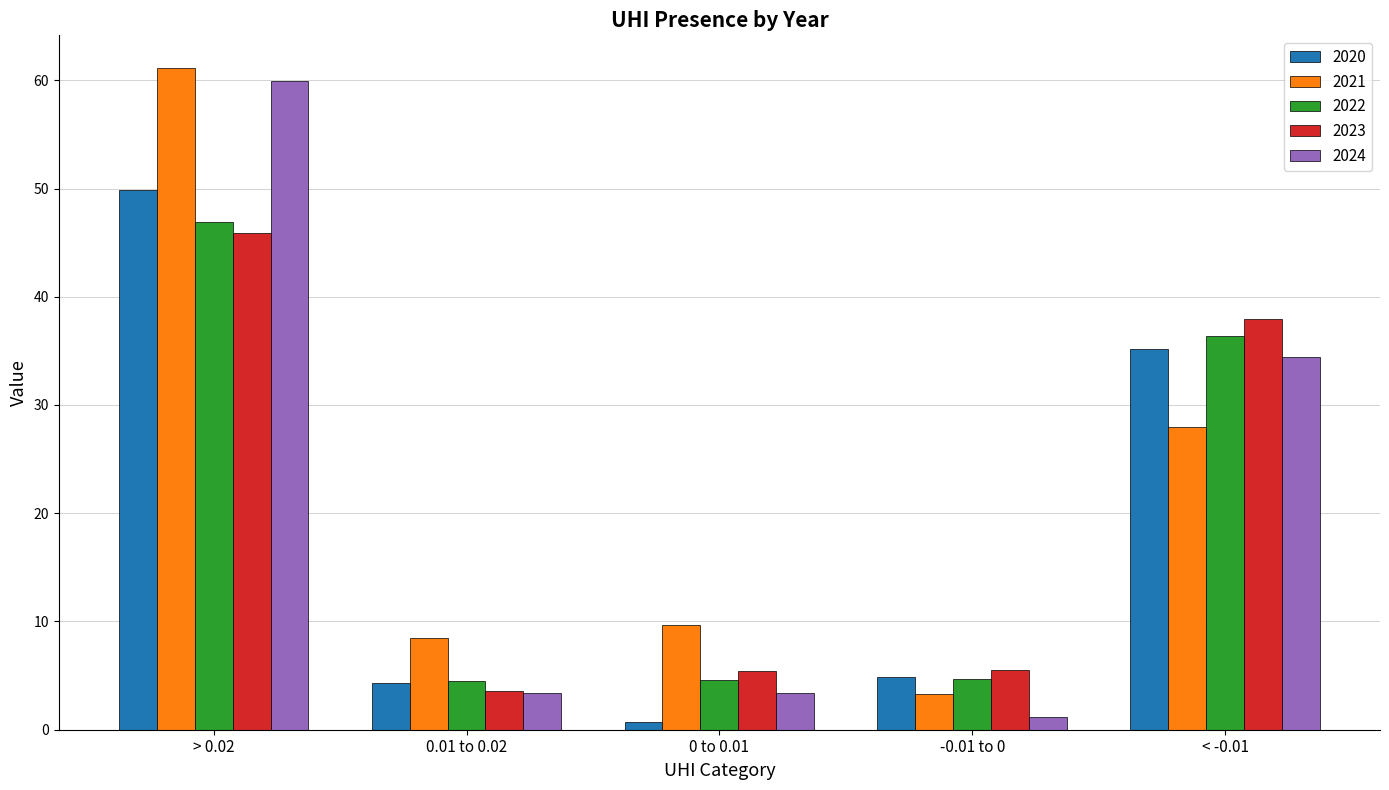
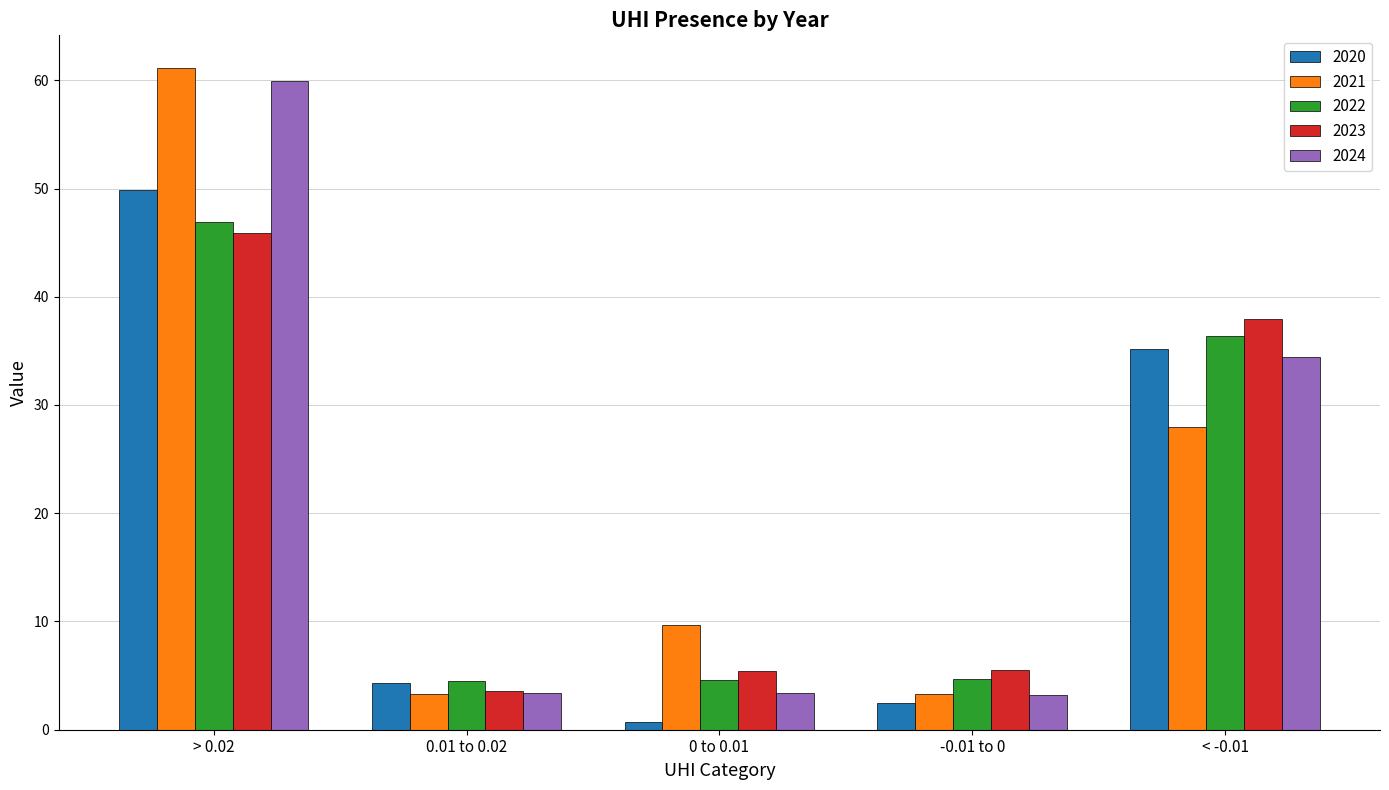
2021, 0.01 to 0.02: 8.5 -> 3.3
2020, -0.01 to 0: 4.9 -> 2.5
2024, -0.01 to 0: 1.1 -> 3.2
